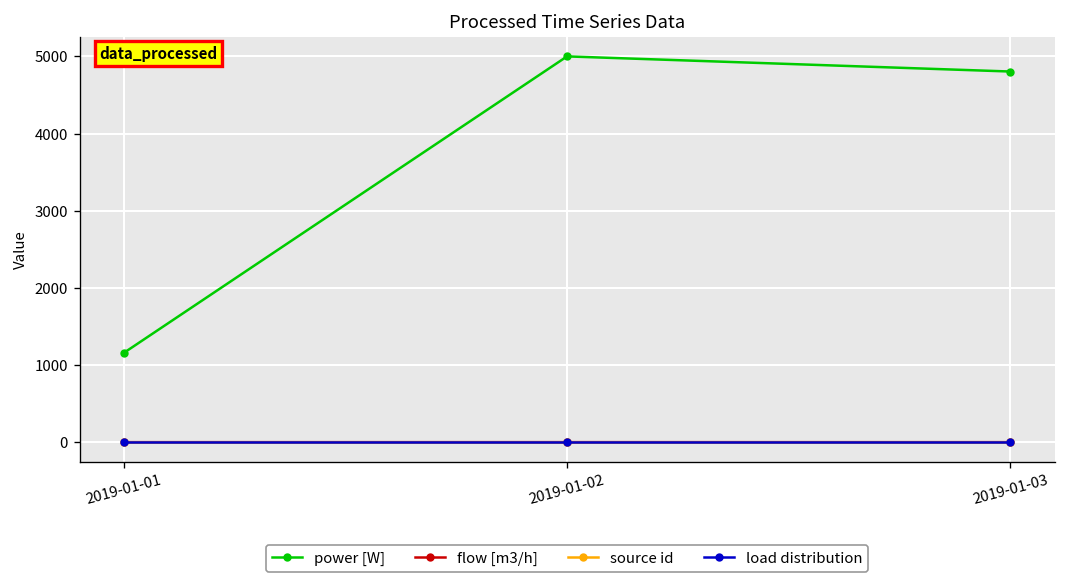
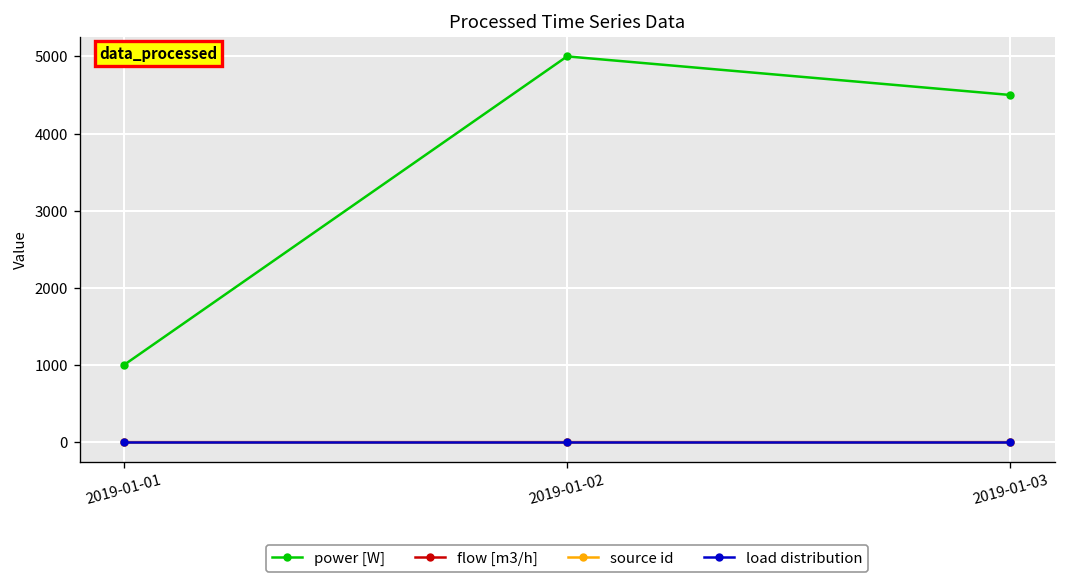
power [W], 2019-01-01: 1200 -> 1000
power [W], 2019-01-03: 4800 -> 4500
